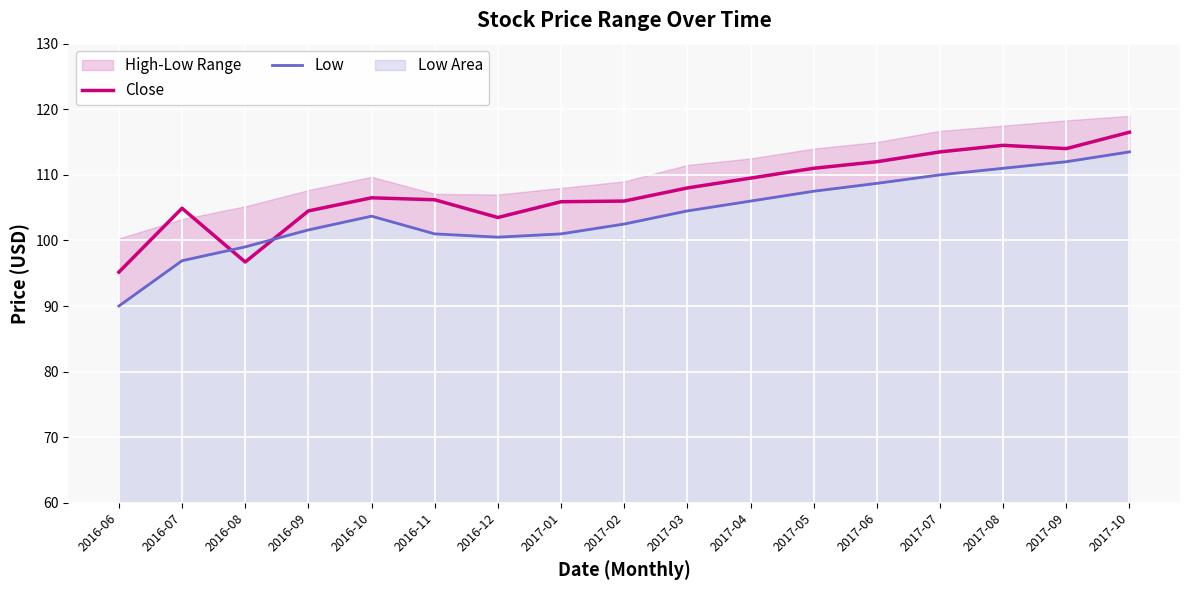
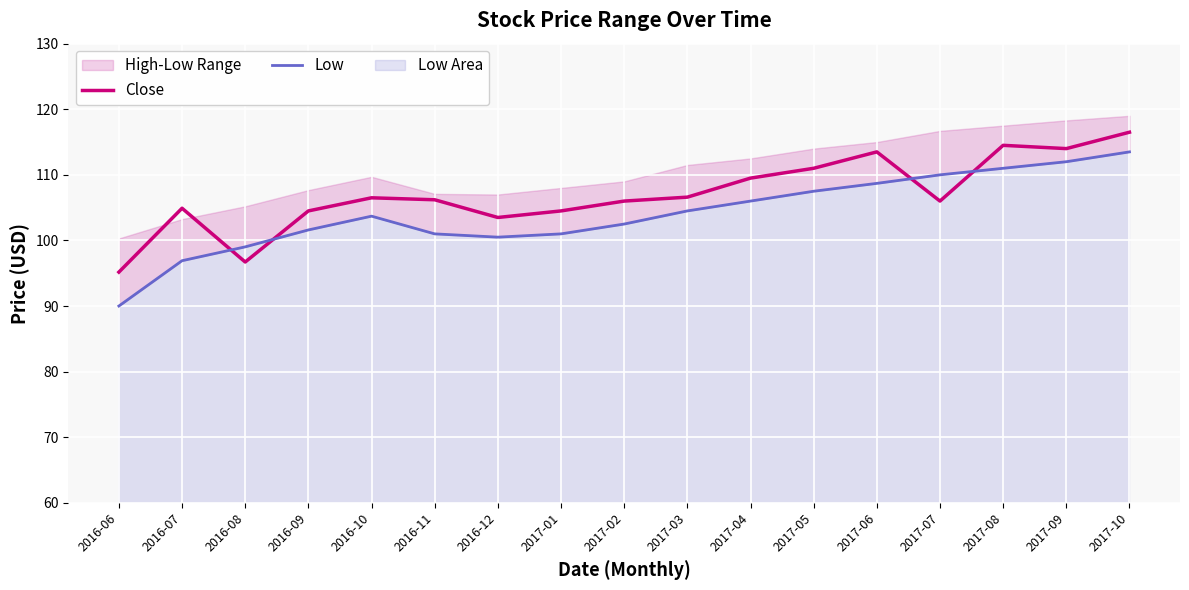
Close, 2017-01: 106 -> 105
Close, 2017-03: 108 -> 107
Close, 2017-06: 112 -> 114
Close, 2017-07: 114 -> 106
